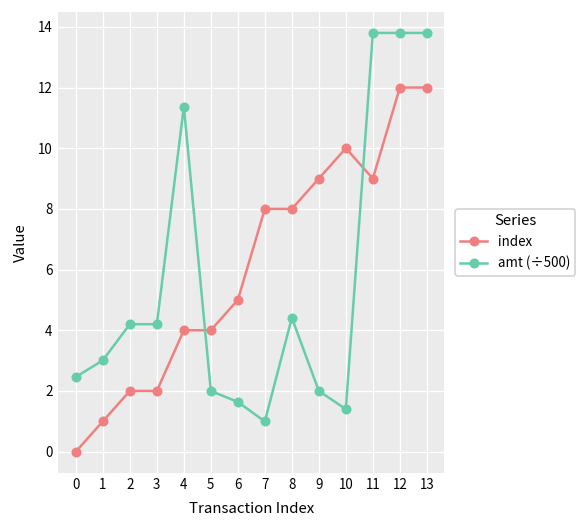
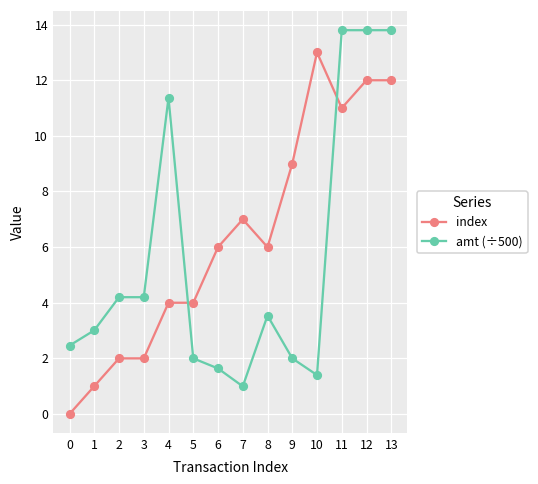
index, 6: 5 -> 6
index, 7: 8 -> 7
index, 8: 8 -> 6
amt (÷500), 8: 4.4 -> 3.5
index, 10: 10 -> 13
index, 11: 9 -> 11
